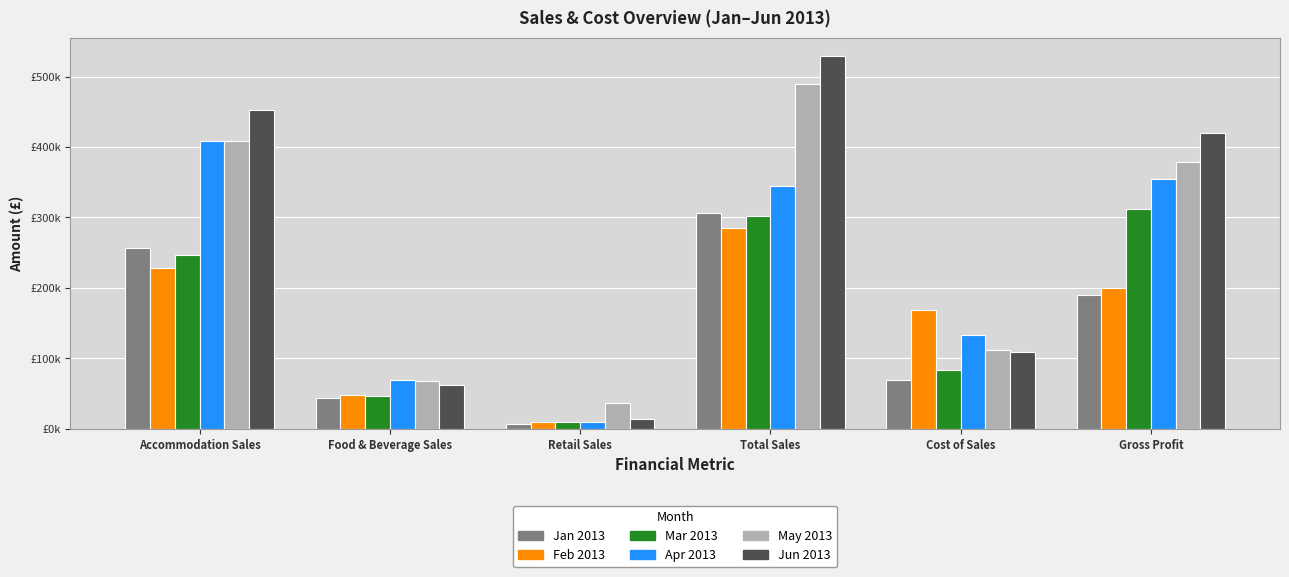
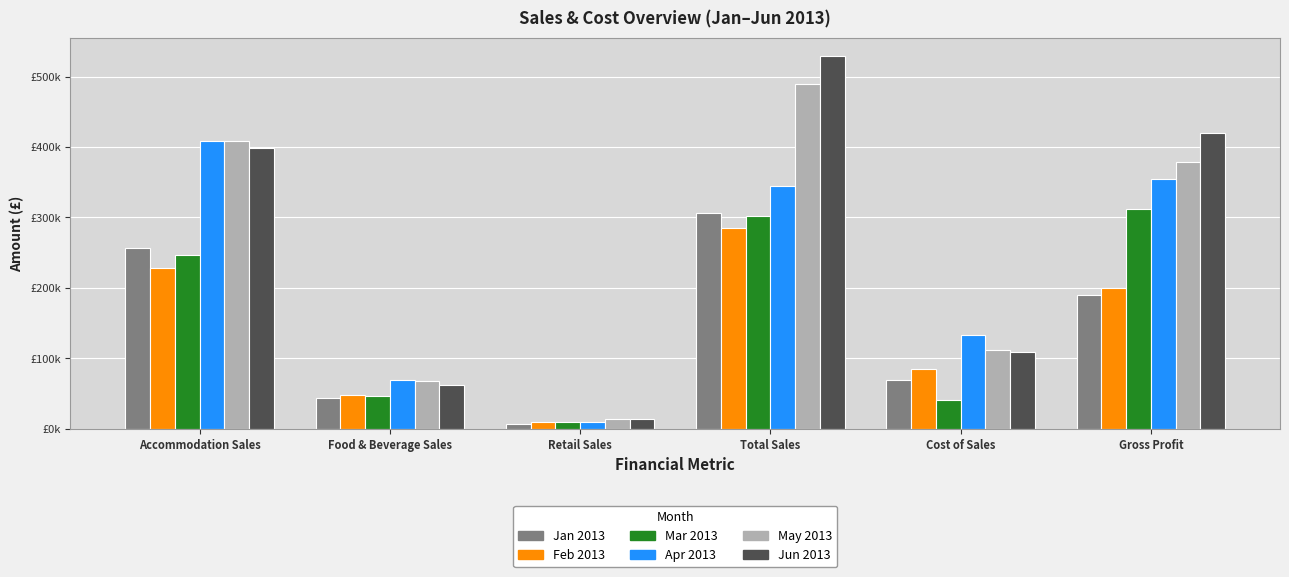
Jun 2013, Accommodation Sales: £450000 -> £400000
May 2013, Retail Sales: £40000 -> £10000
Feb 2013, Cost of Sales: £170000 -> £90000
Mar 2013, Cost of Sales: £80000 -> £40000
